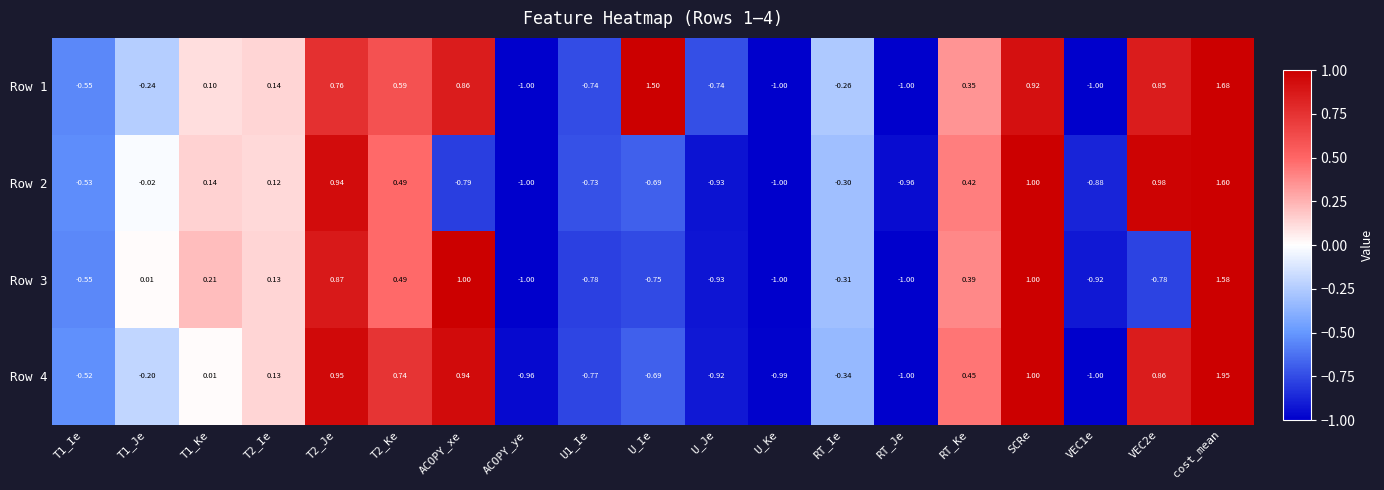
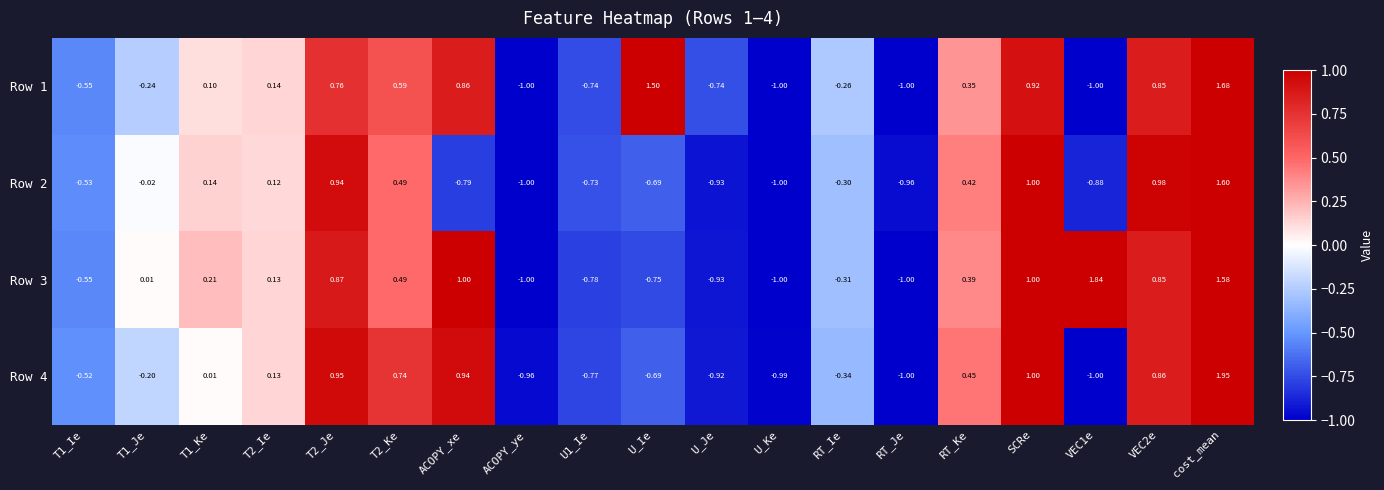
Row 3, VEC1e: -0.92 -> 1.84
Row 3, VEC2e: -0.78 -> 0.85
